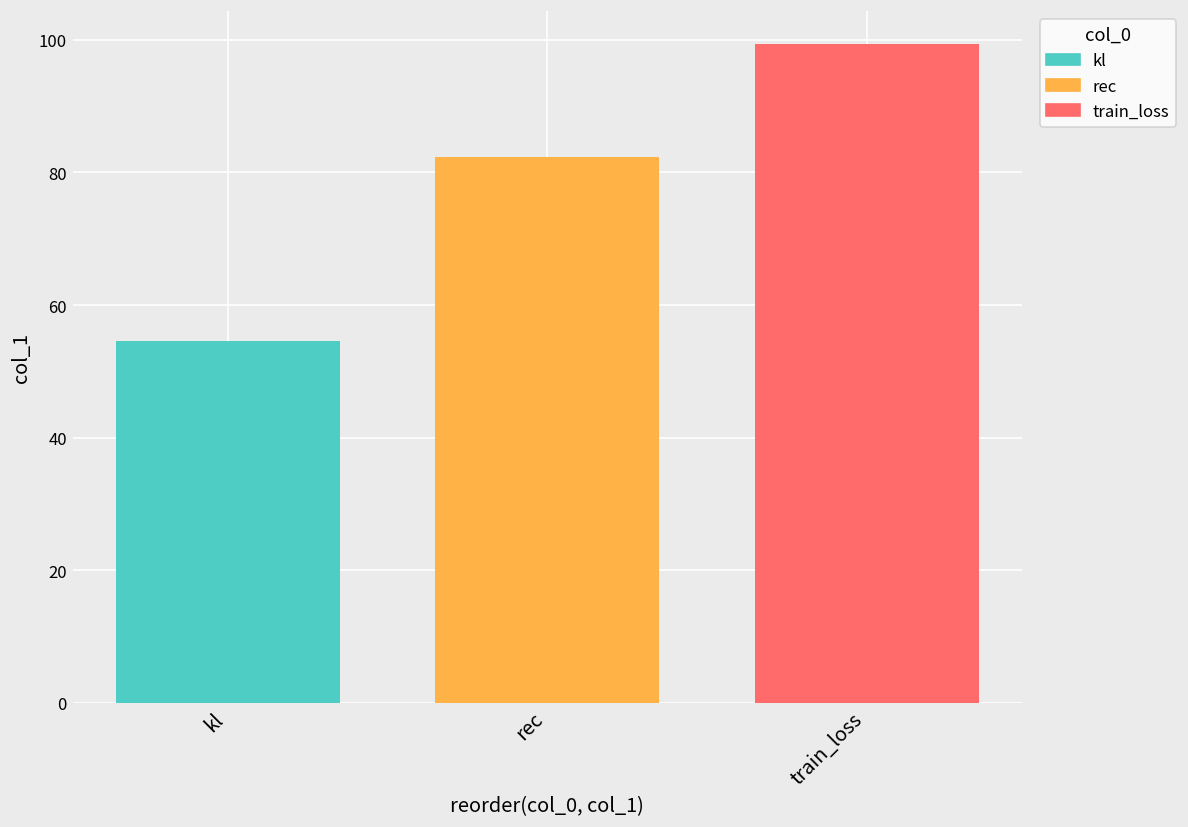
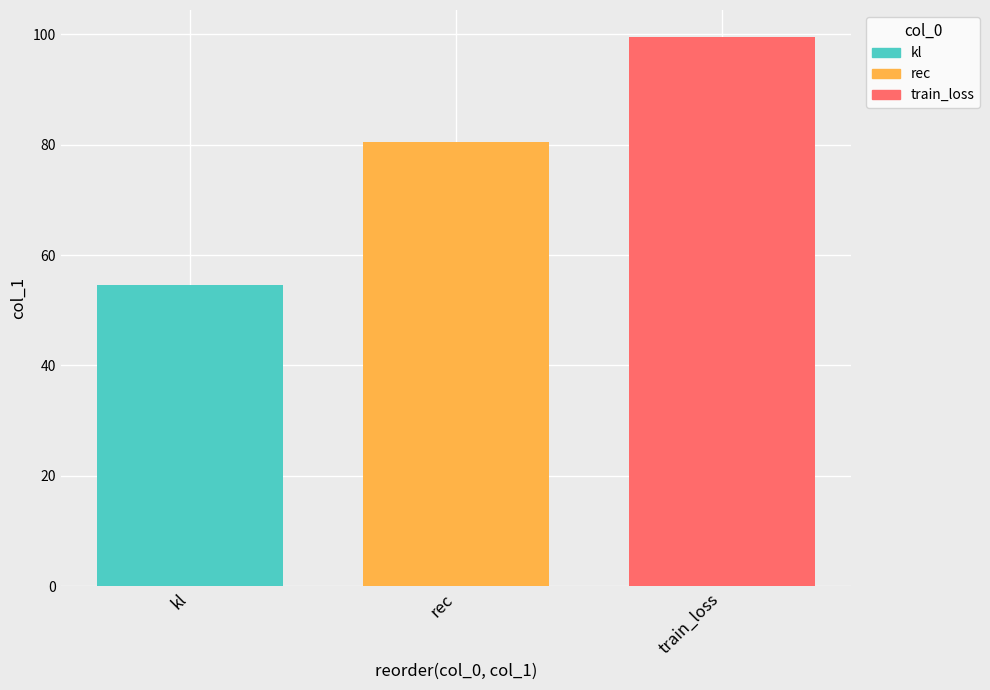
rec: 82 -> 80
